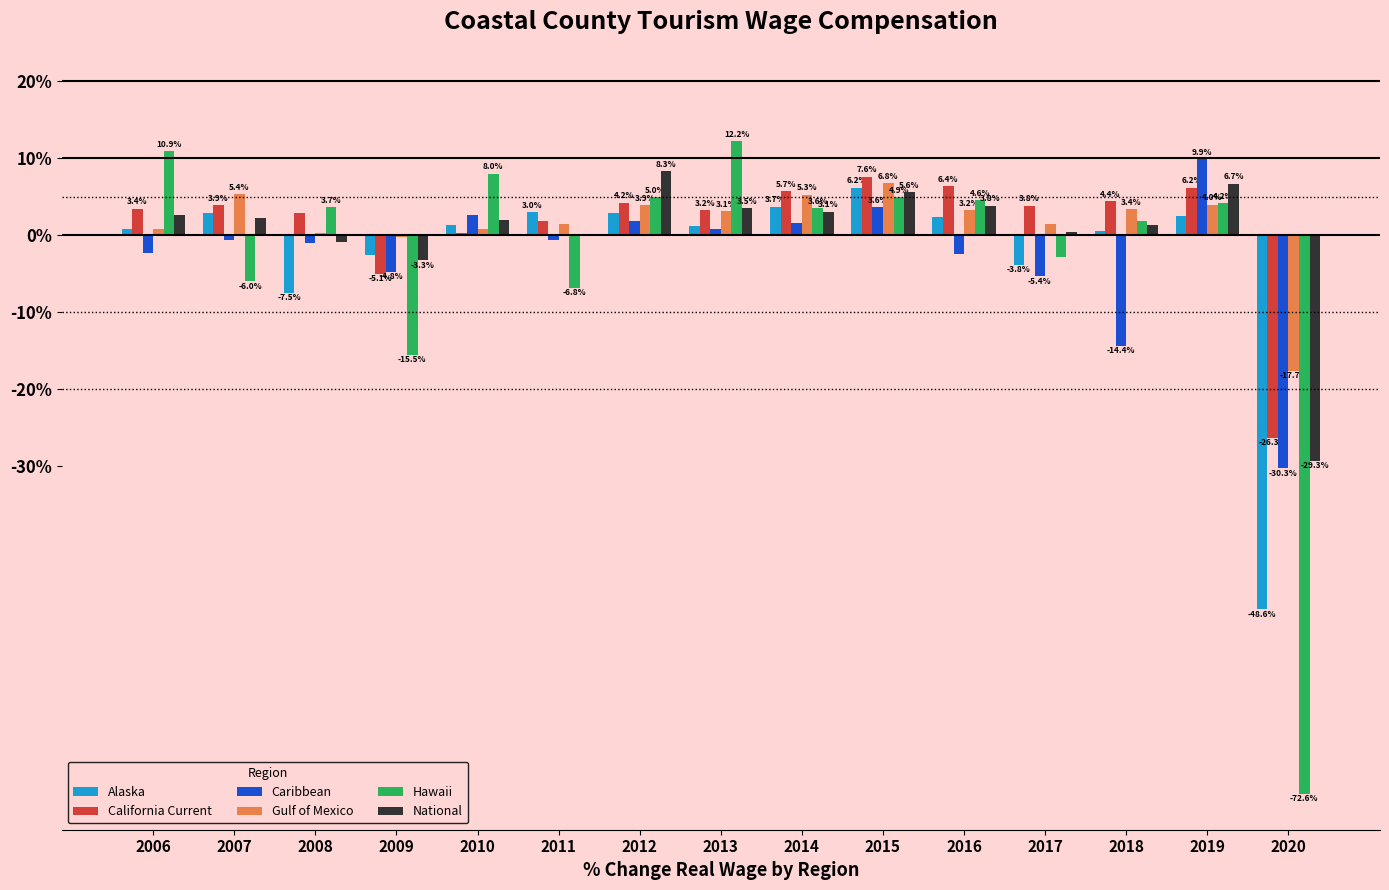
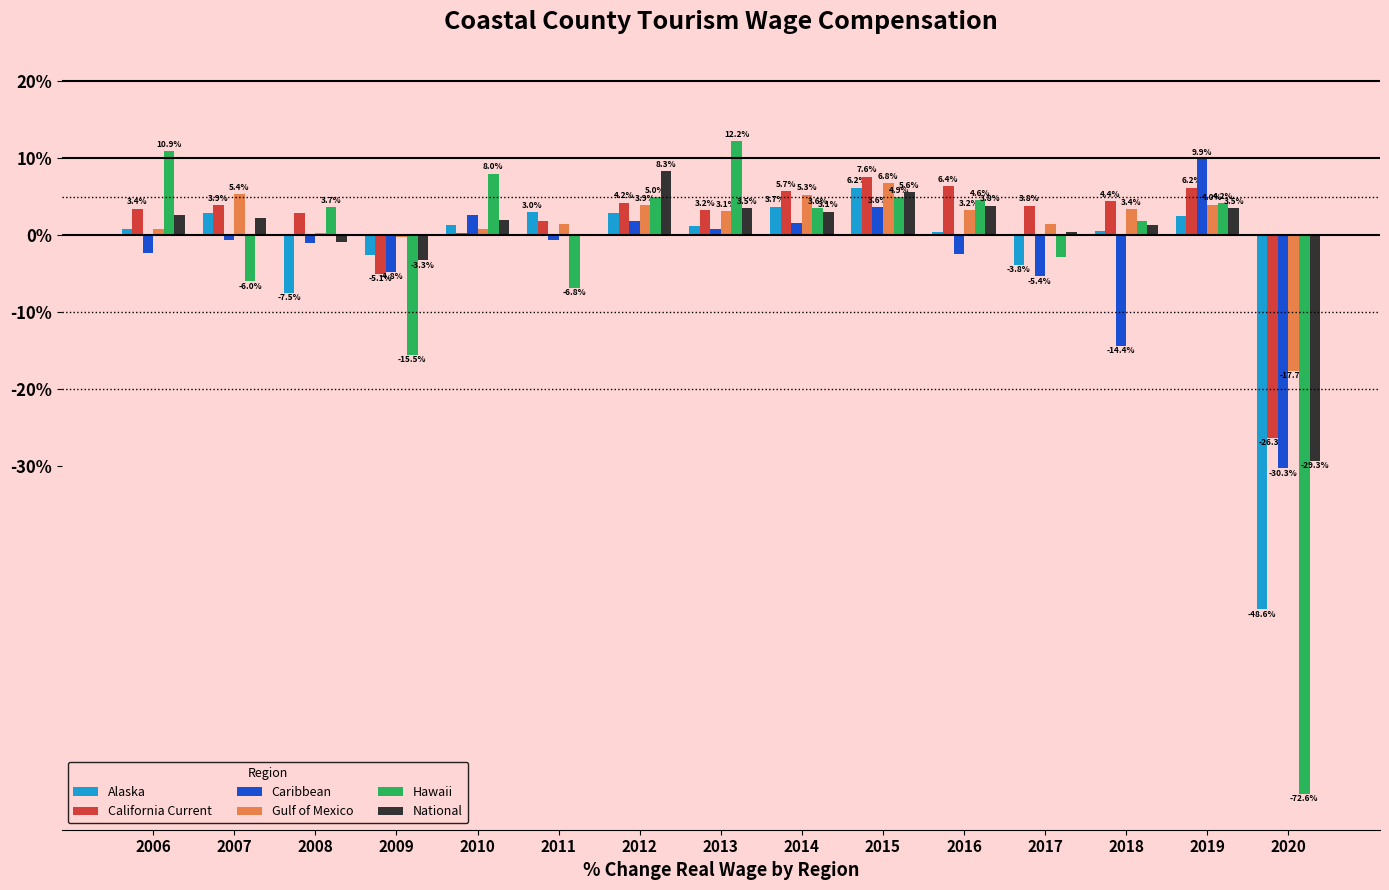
Alaska, 2016: 2% -> 0%
National, 2019: 6.7% -> 3.5%
